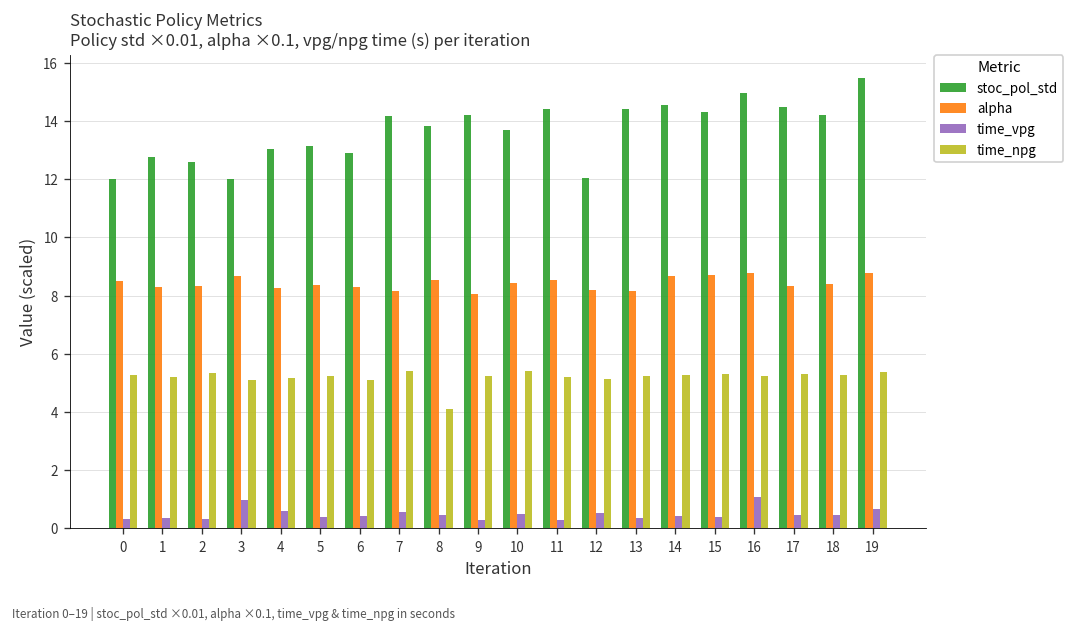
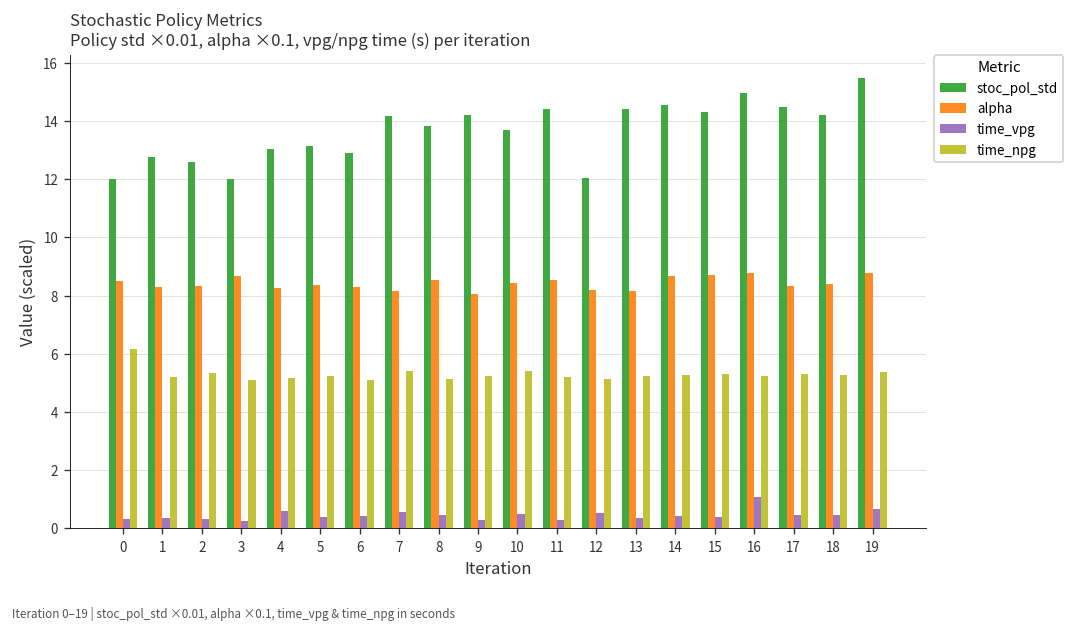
time_npg, 0: 5.3 -> 6.2
time_vpg, 3: 1.0 -> 0.3
time_npg, 8: 4.1 -> 5.1
